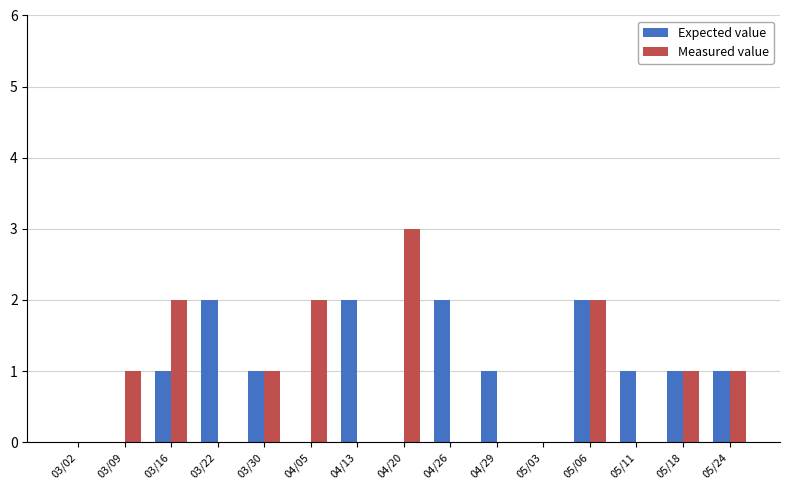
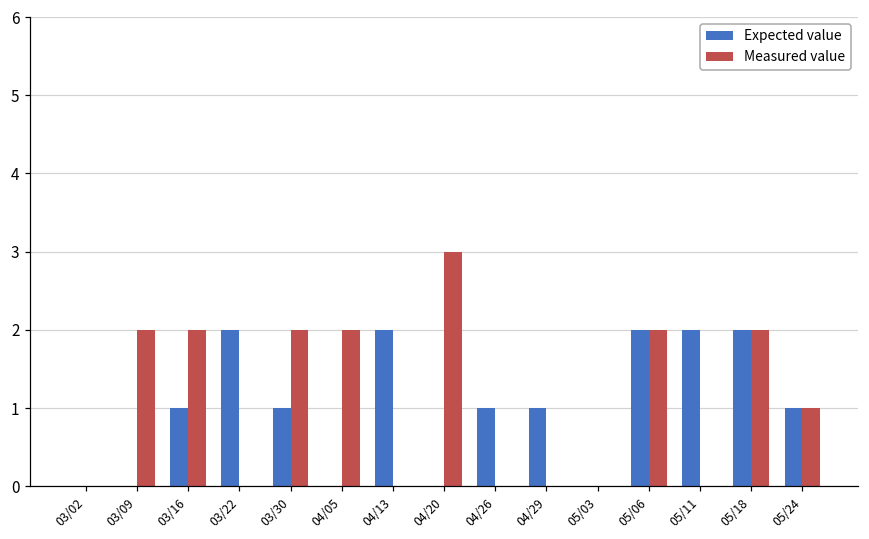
Measured value, 03/09: 1 -> 2
Measured value, 03/30: 1 -> 2
Expected value, 04/26: 2 -> 1
Expected value, 05/11: 1 -> 2
Expected value, 05/18: 1 -> 2
Measured value, 05/18: 1 -> 2
